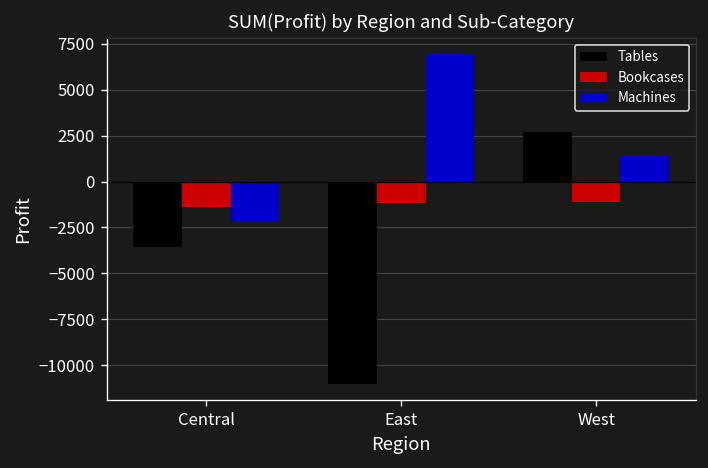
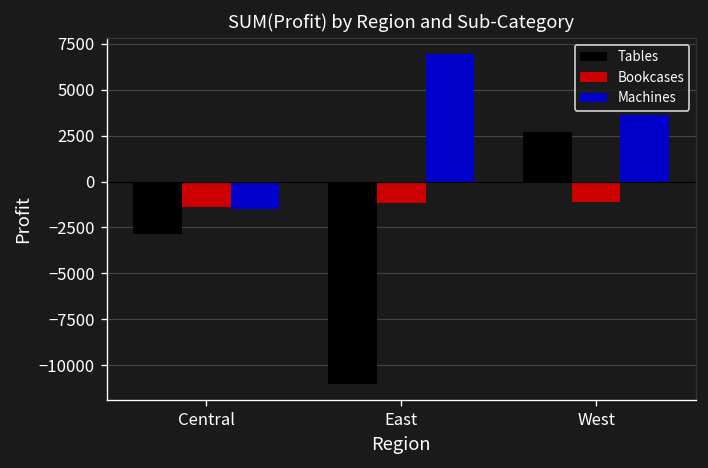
Tables, Central: -3600 -> -2800
Machines, Central: -2100 -> -1500
Machines, West: 1400 -> 3600
